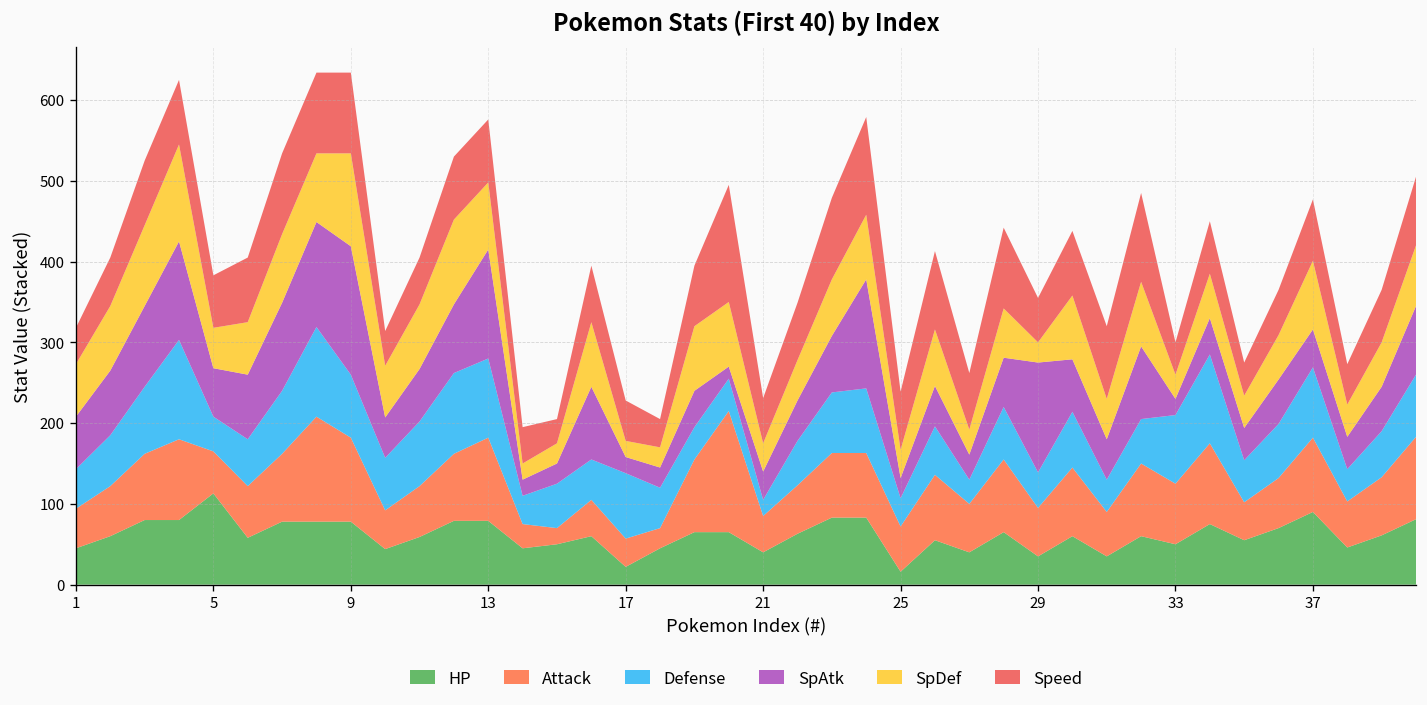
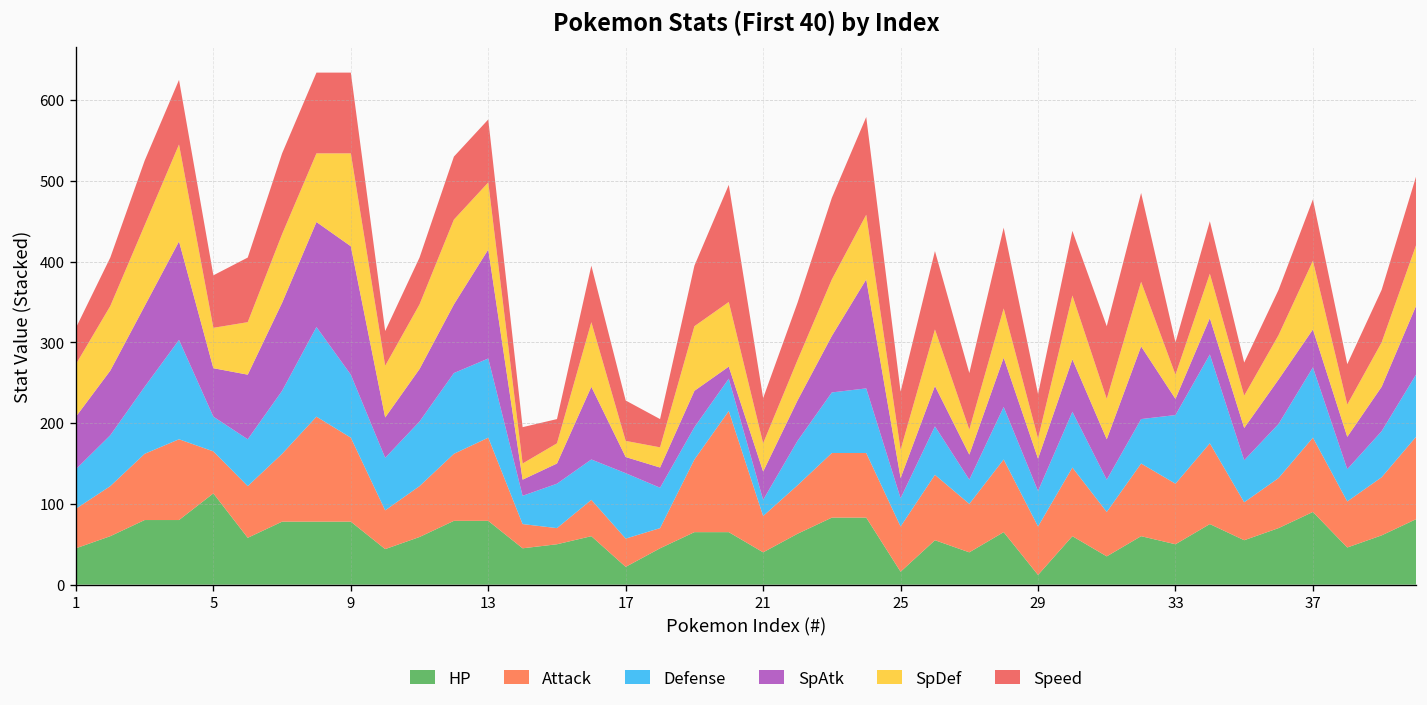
HP, 29: 40 -> 10
SpAtk, 29: 140 -> 40
